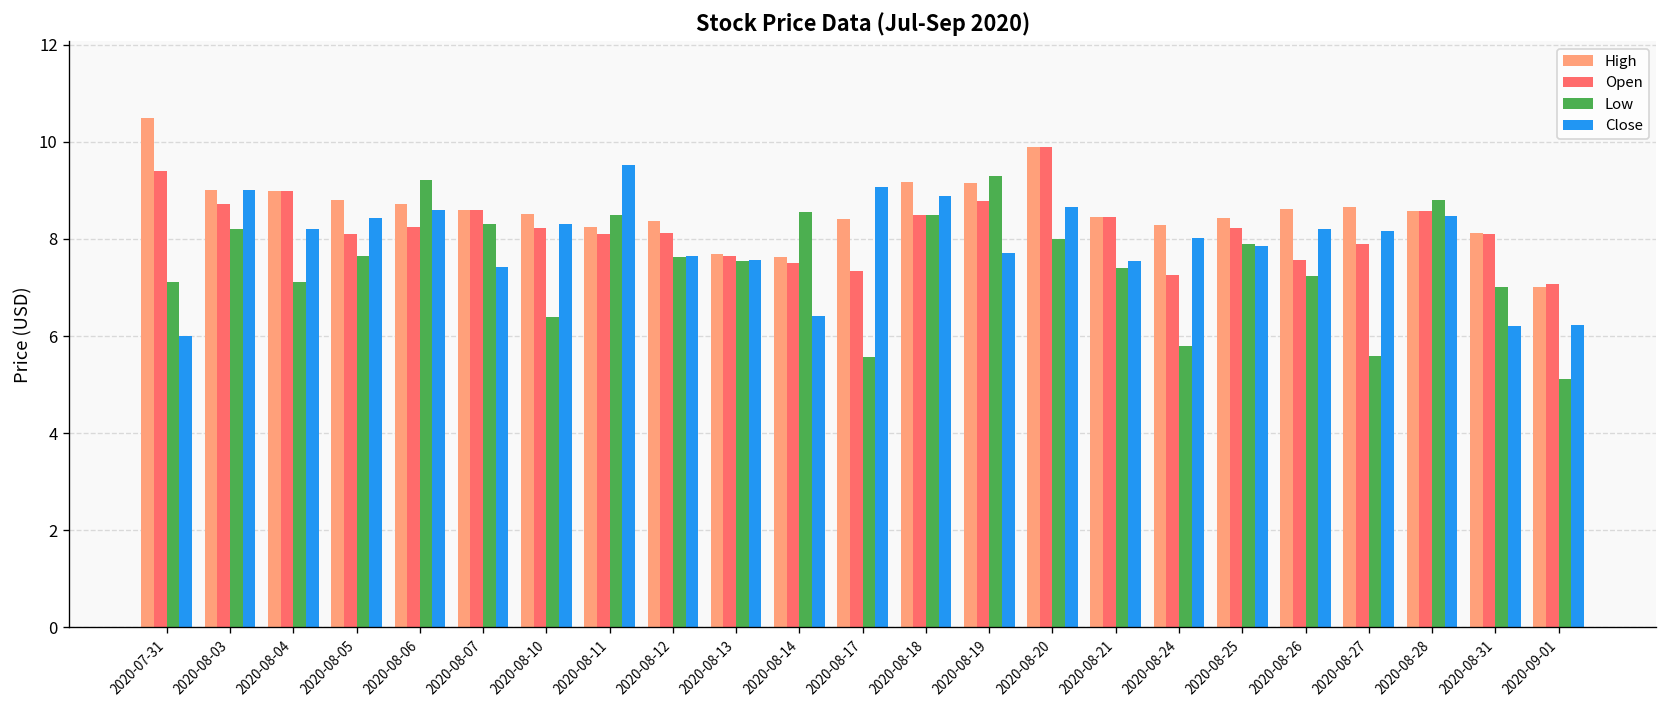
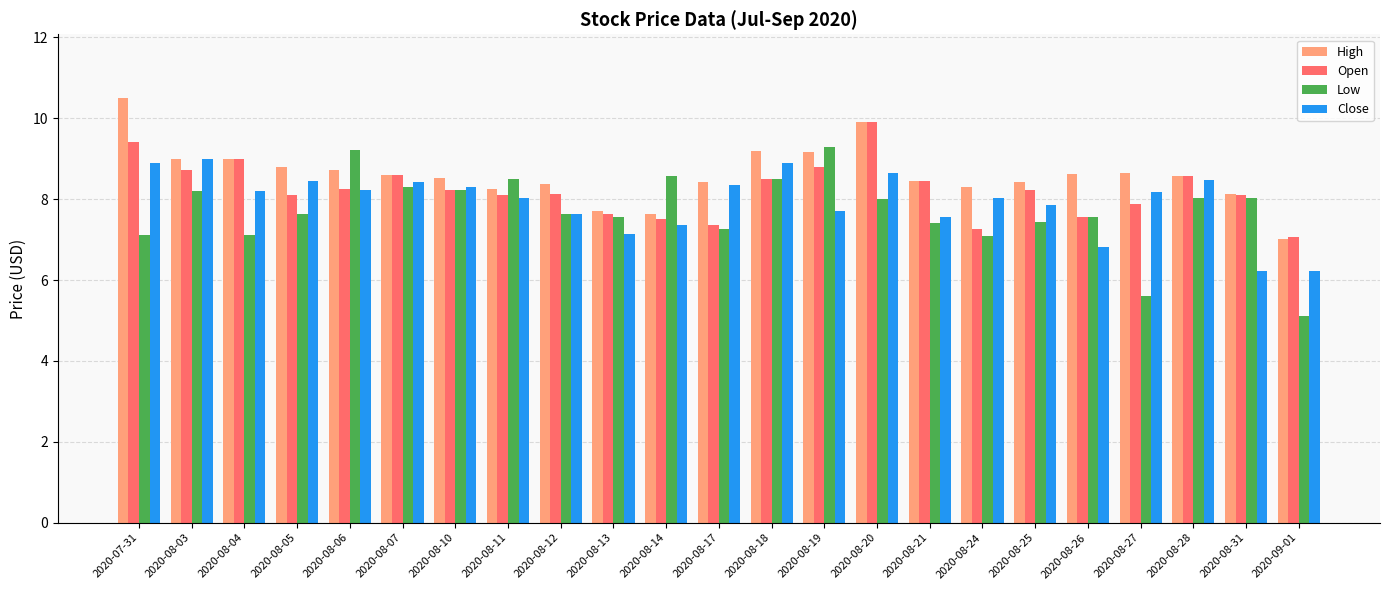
Close, 2020-07-31: 6.0 -> 8.9
Close, 2020-08-06: 8.6 -> 8.2
Close, 2020-08-07: 7.4 -> 8.4
Low, 2020-08-10: 6.4 -> 8.2
Close, 2020-08-11: 9.5 -> 8.0
Close, 2020-08-13: 7.6 -> 7.1
Close, 2020-08-14: 6.4 -> 7.4
Low, 2020-08-17: 5.6 -> 7.3
Close, 2020-08-17: 9.1 -> 8.4
Low, 2020-08-24: 5.8 -> 7.1
Low, 2020-08-25: 7.9 -> 7.4
Low, 2020-08-26: 7.2 -> 7.6
Close, 2020-08-26: 8.2 -> 6.8
Low, 2020-08-28: 8.8 -> 8.0
Low, 2020-08-31: 7.0 -> 8.0
